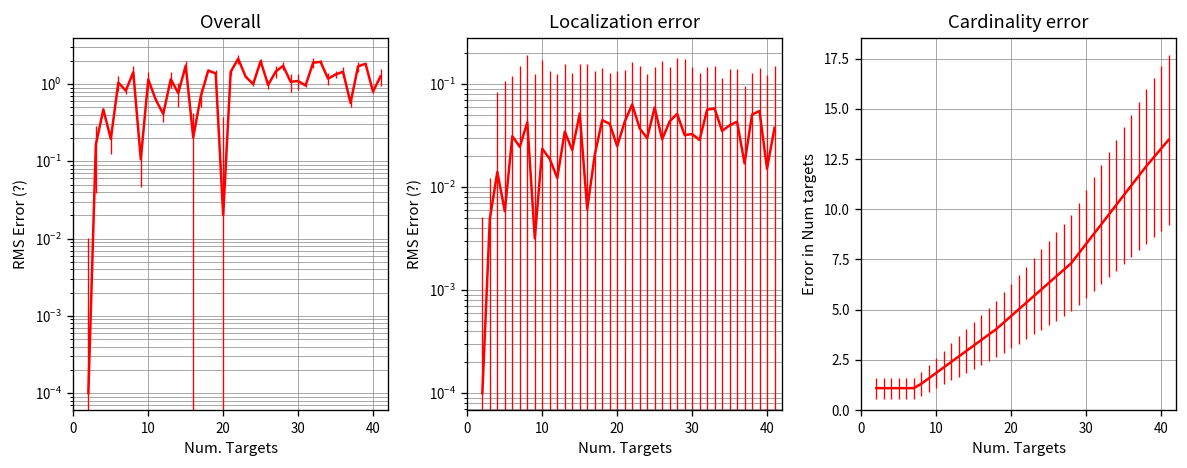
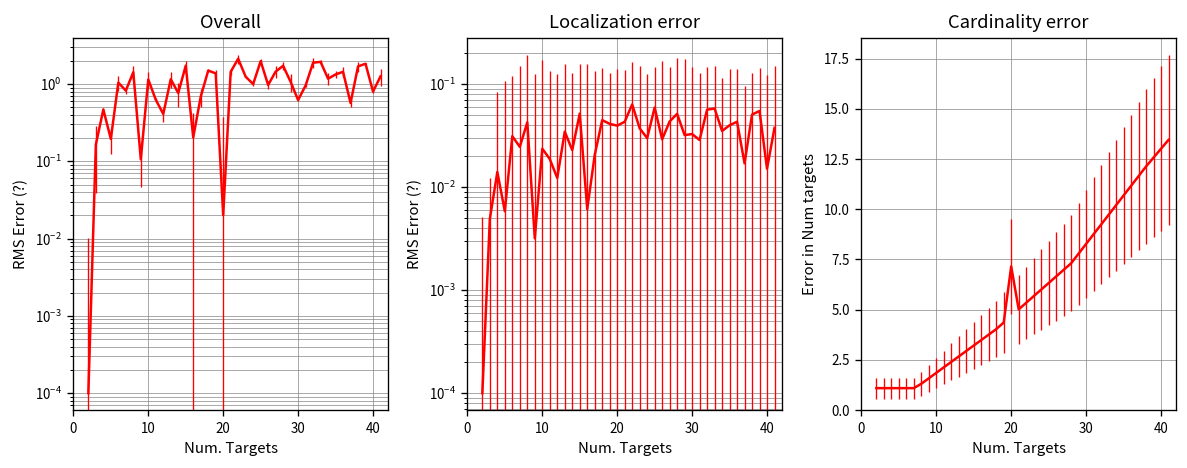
Overall, 30: 1.1 -> 0.6
Localization error, 20: 0.025 -> 0.04
Cardinality error, 20: 4.7 -> 7.2
